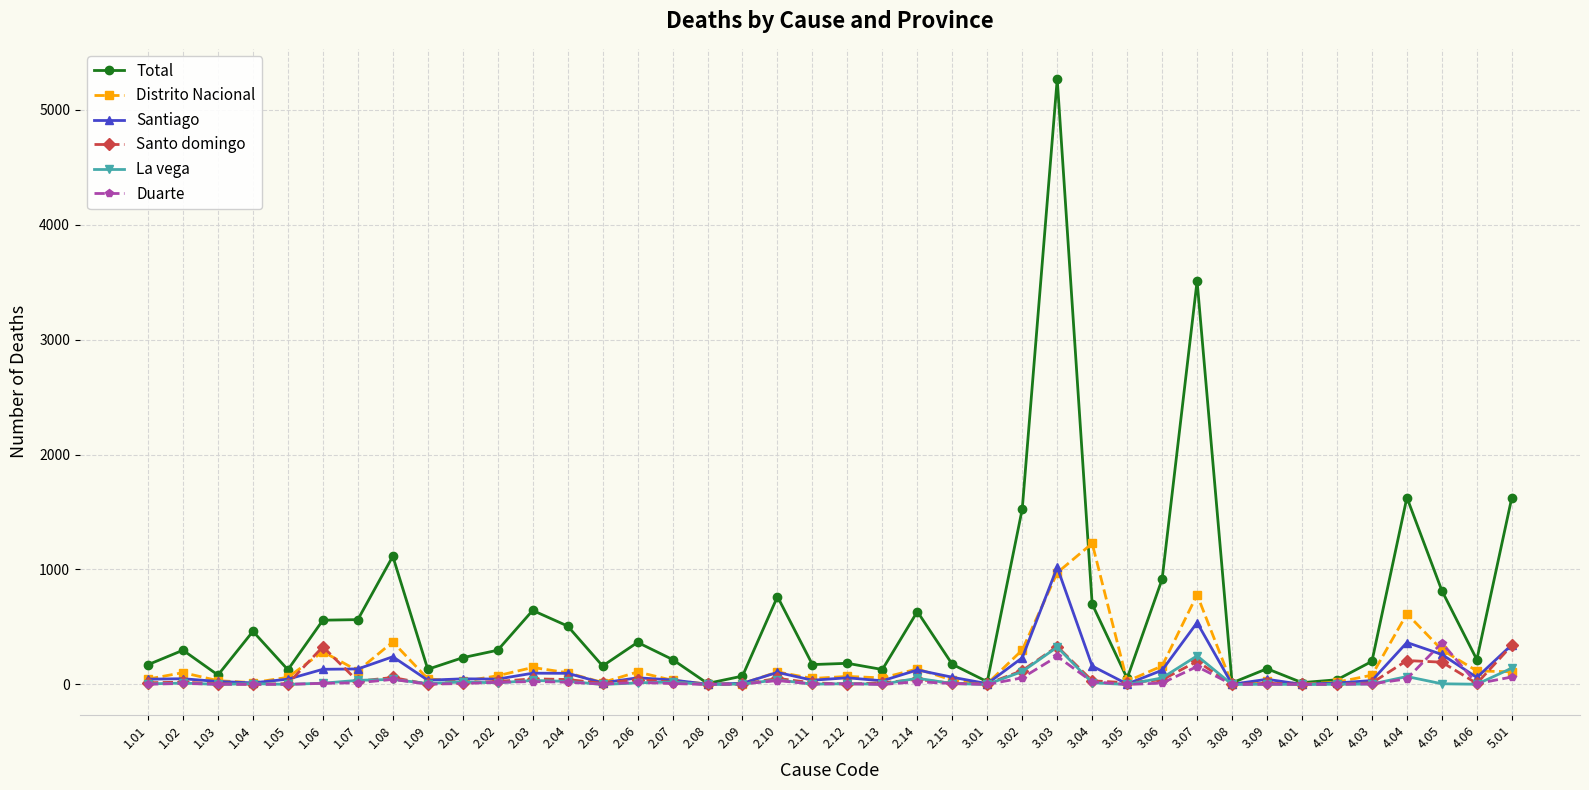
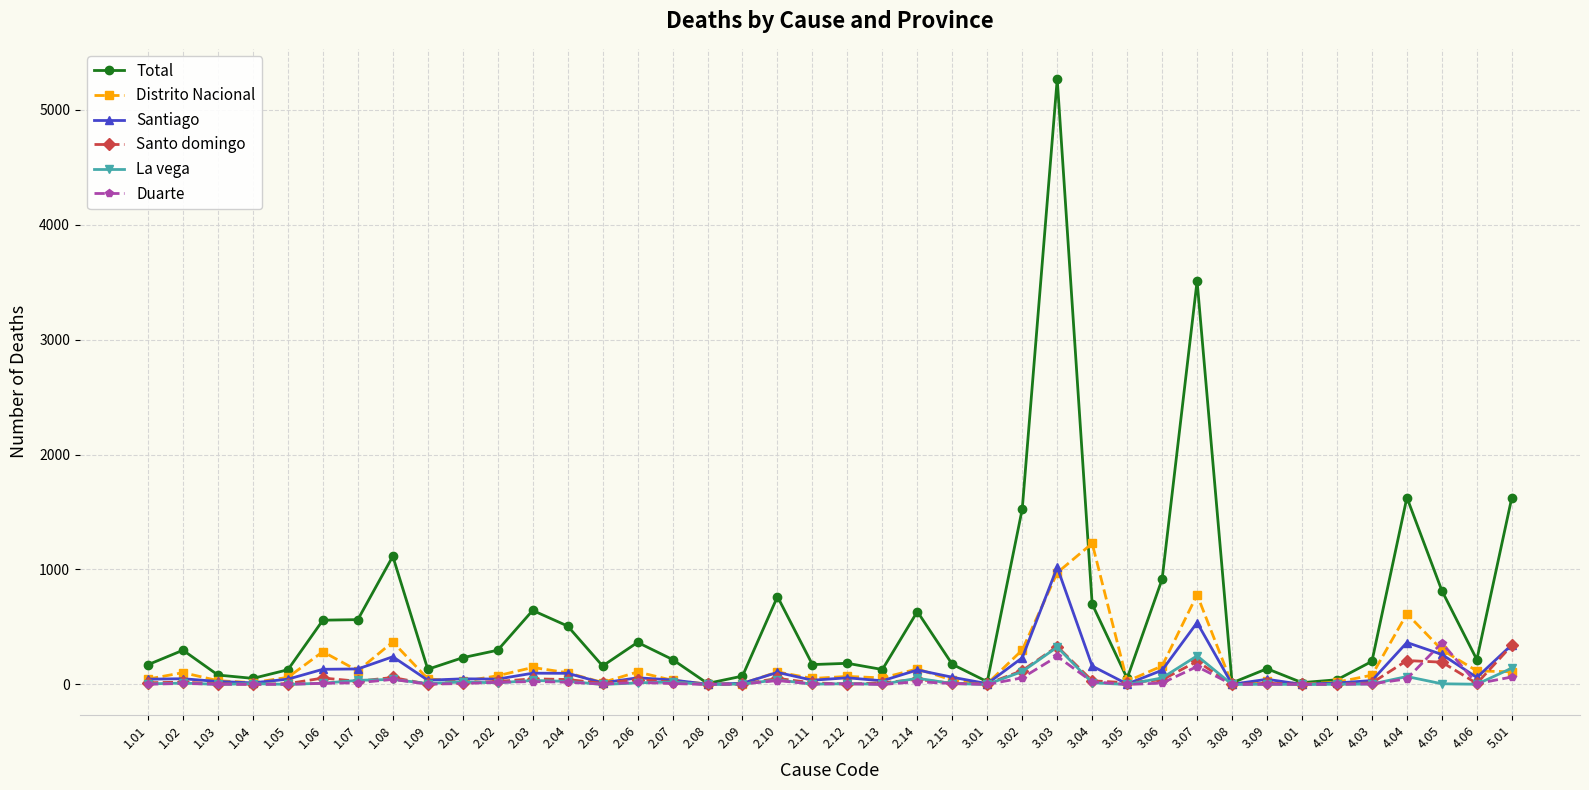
Total, 1.04: 460 -> 50
Santo domingo, 1.06: 330 -> 60
